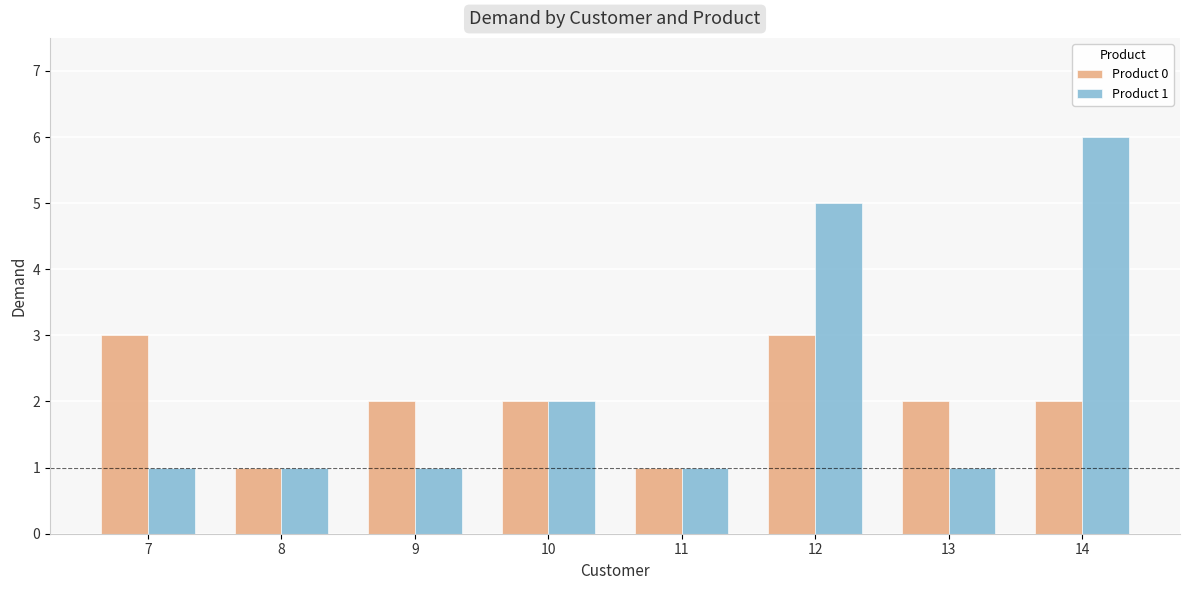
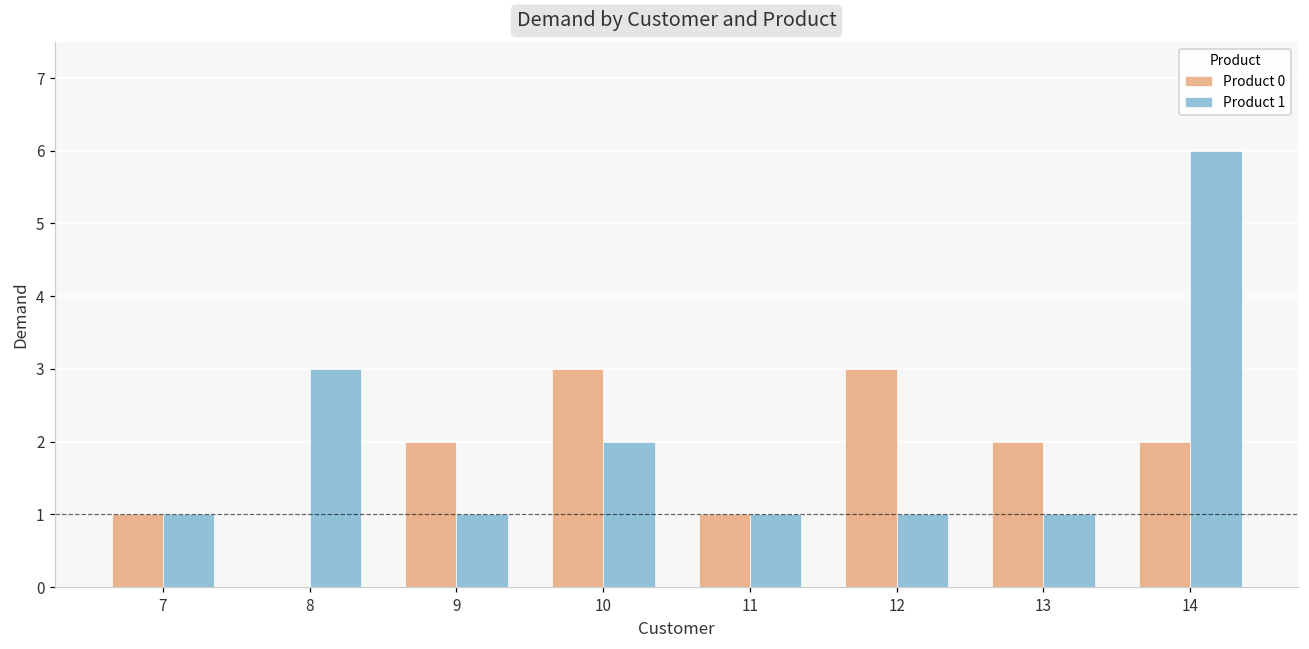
Product 0, 7: 3 -> 1
Product 0, 8: 1 -> 0
Product 1, 8: 1 -> 3
Product 0, 10: 2 -> 3
Product 1, 12: 5 -> 1
